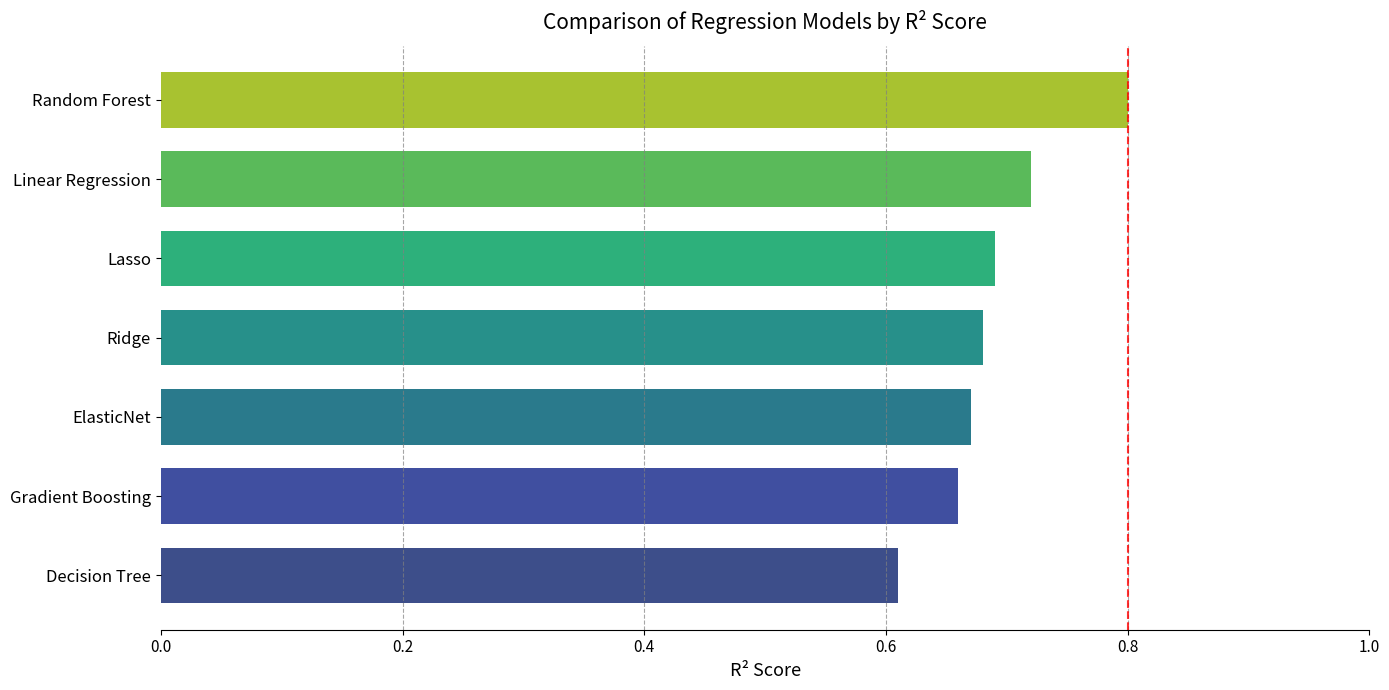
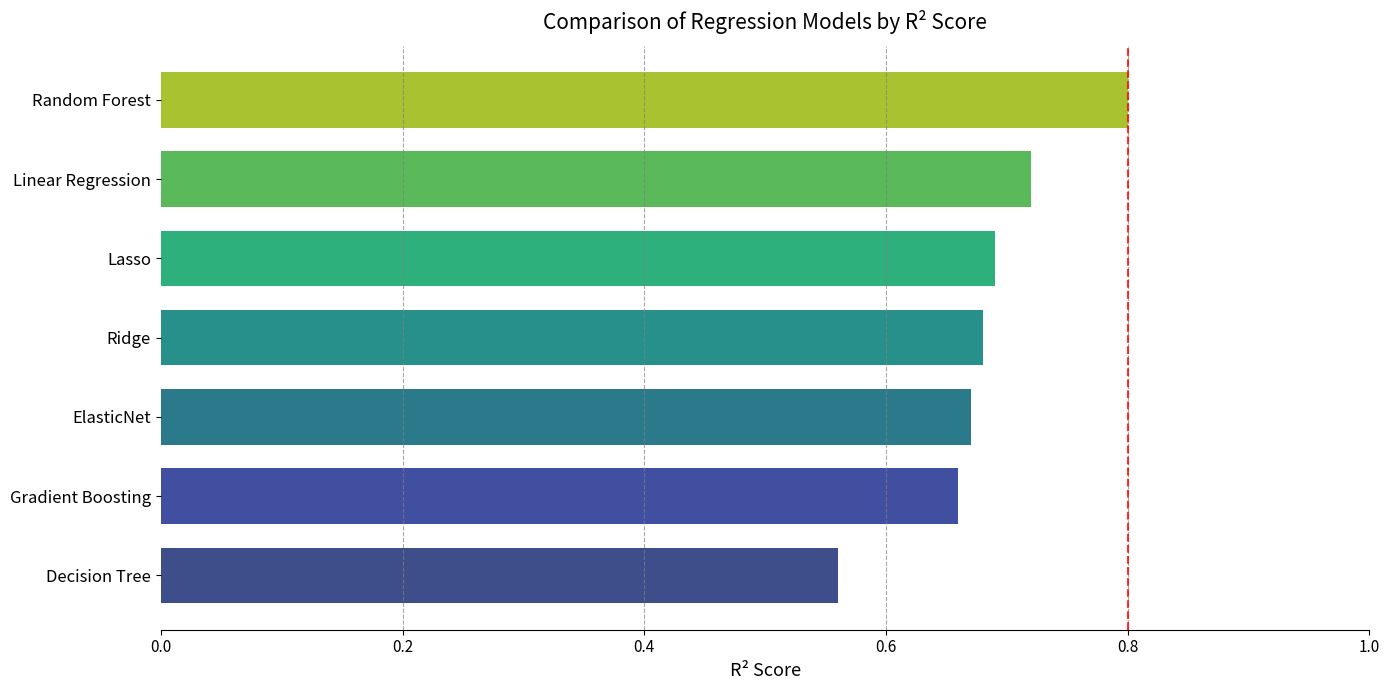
Decision Tree: 0.61 -> 0.56
